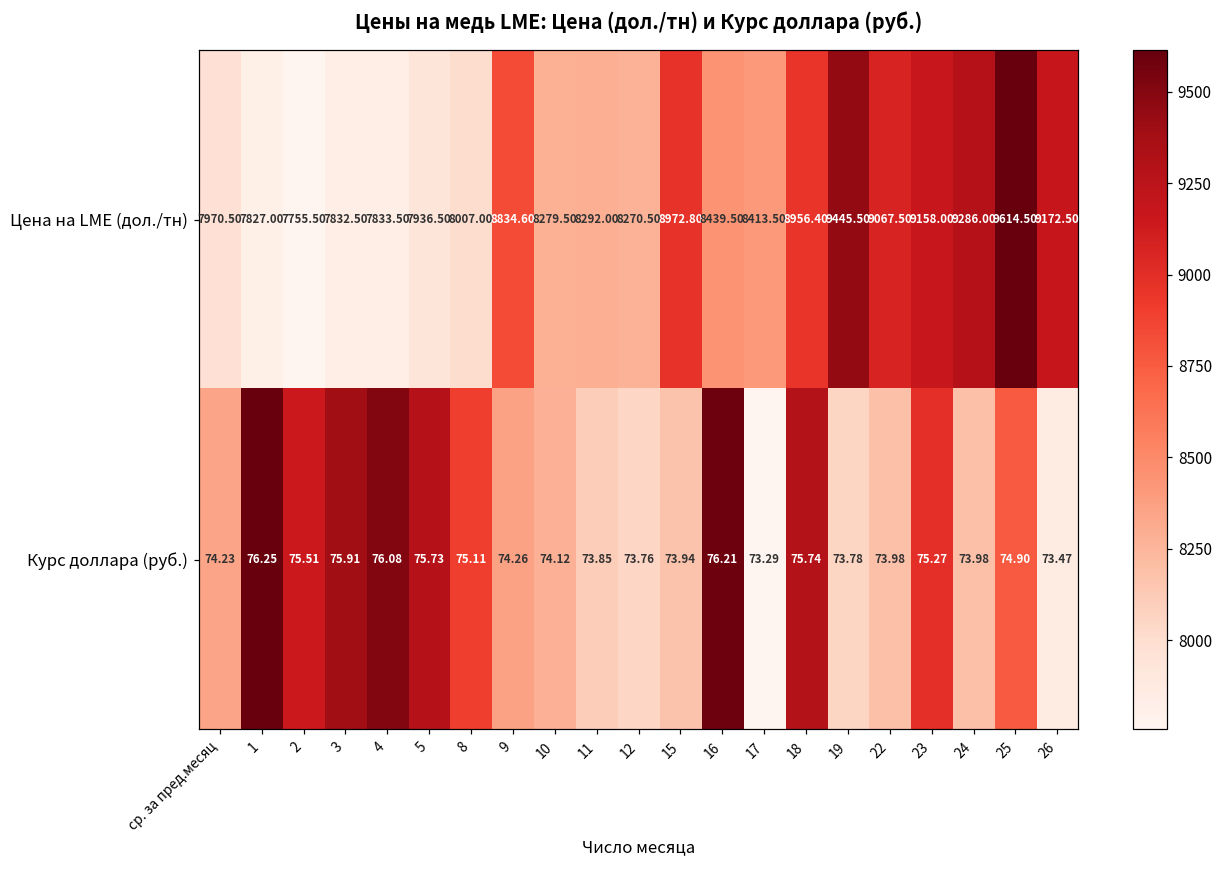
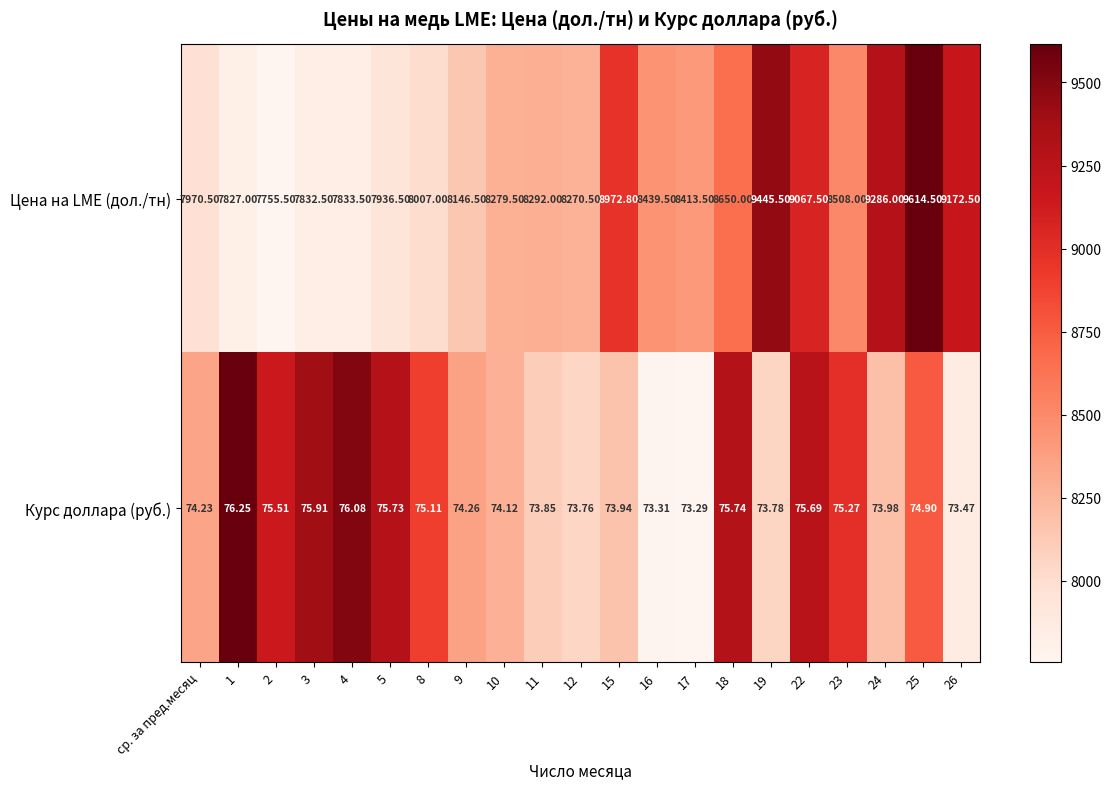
Цена на LME (дол./тн), 9: 8834.60 -> 8146.50
Цена на LME (дол./тн), 18: 8956.40 -> 8650.00
Цена на LME (дол./тн), 23: 9158.00 -> 8508.00
Курс доллара (руб.), 16: 76.21 -> 73.31
Курс доллара (руб.), 22: 73.98 -> 75.69
